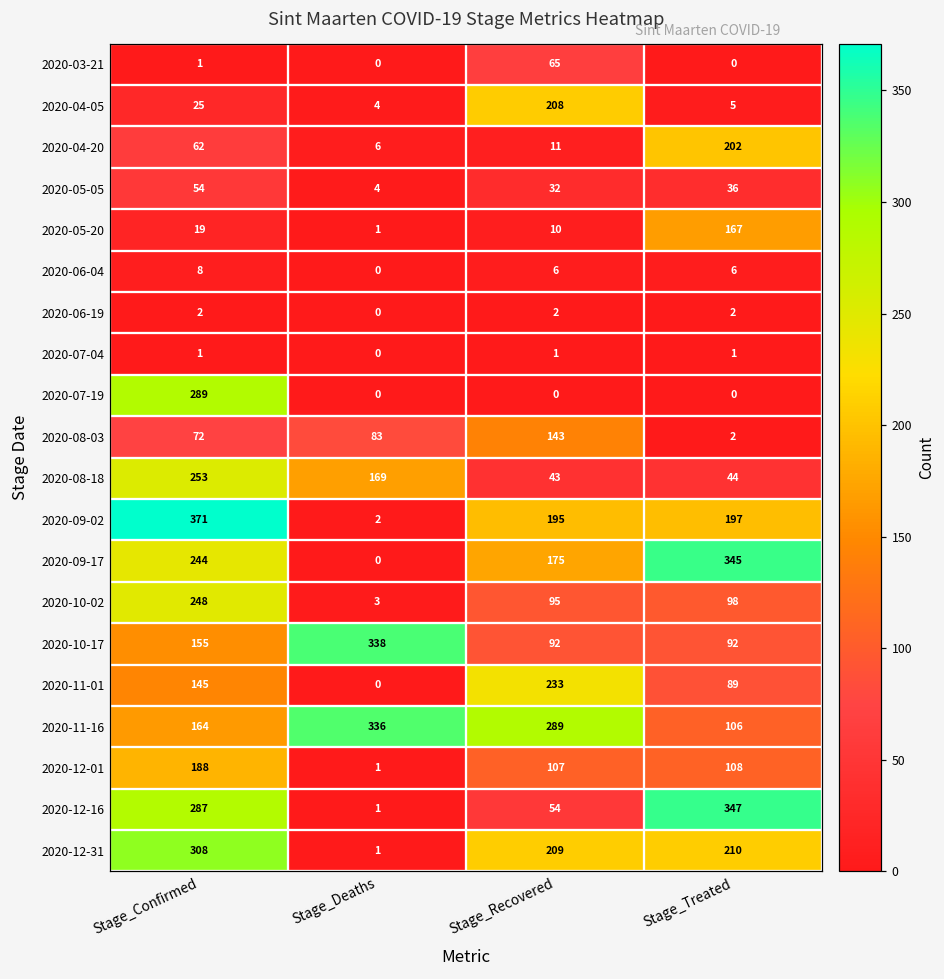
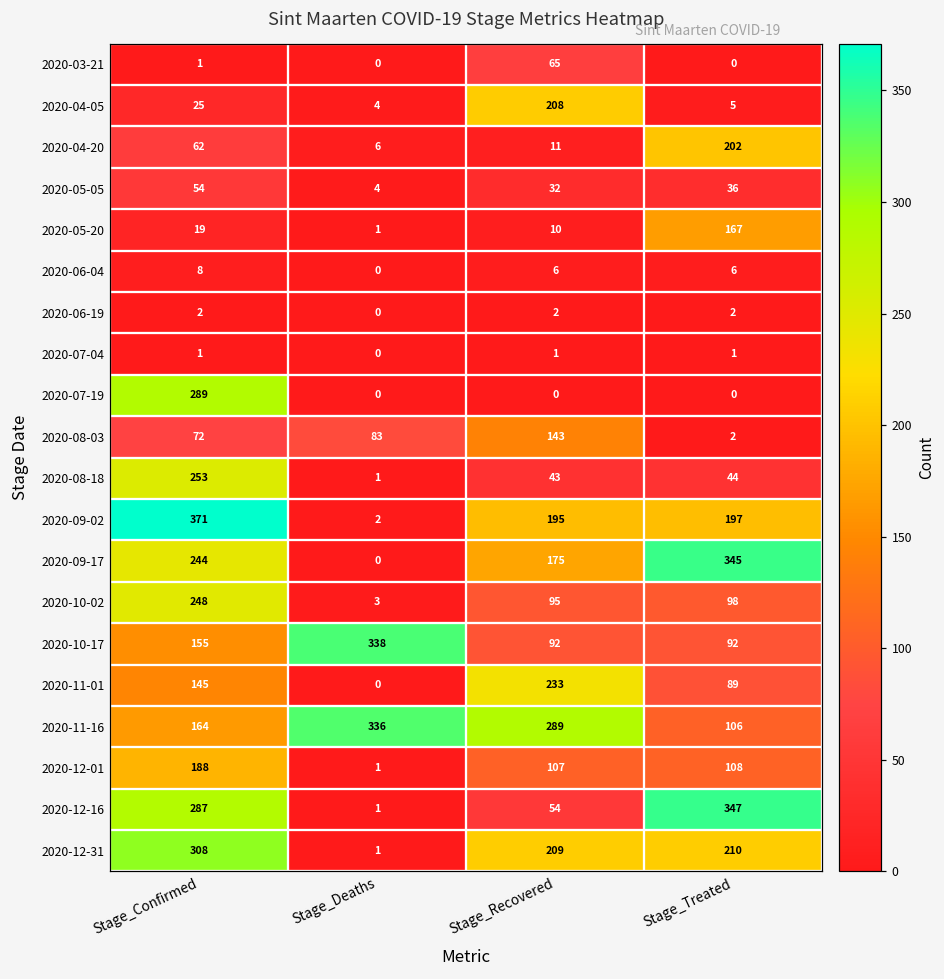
2020-08-18, Stage_Deaths: 169 -> 1
